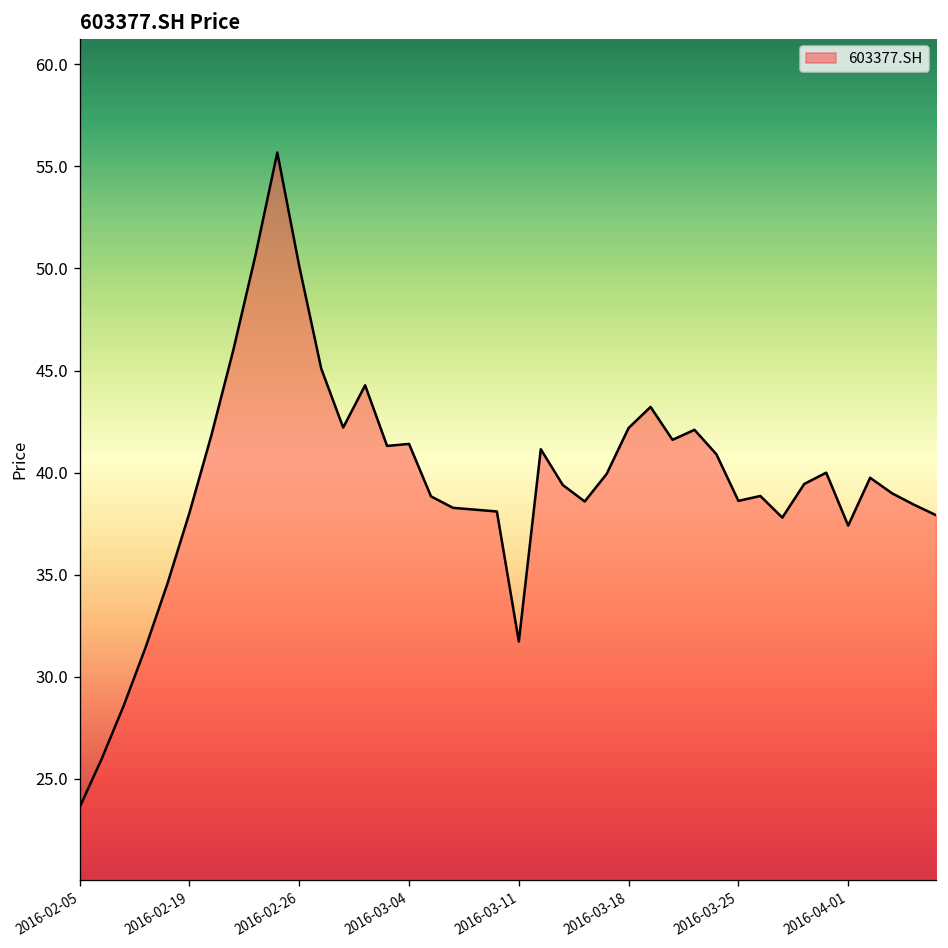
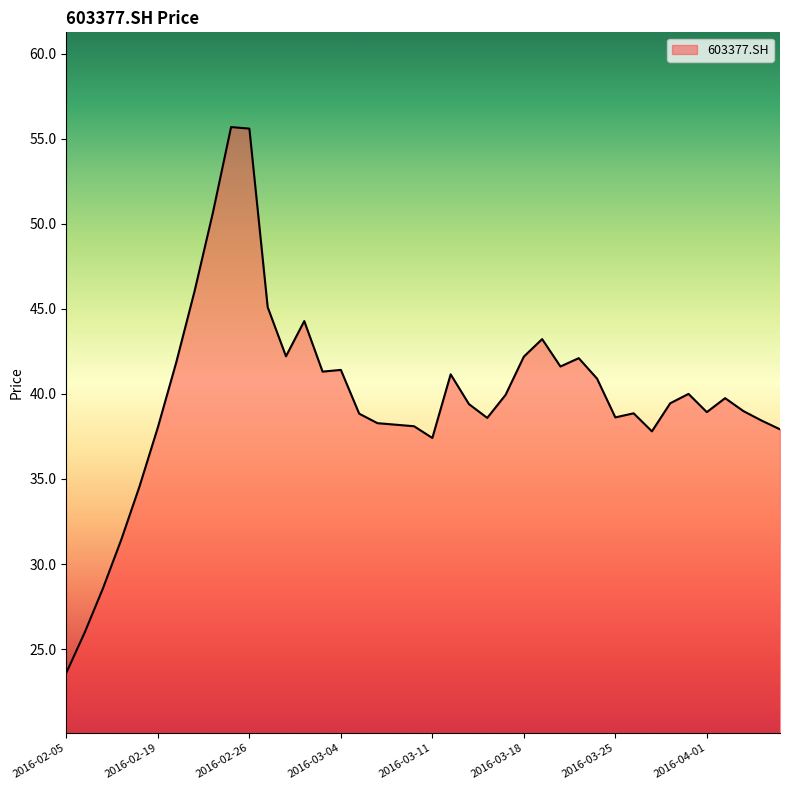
2016-02-26: 50.1 -> 55.6
2016-03-11: 31.7 -> 37.4
2016-04-01: 37.4 -> 38.9
